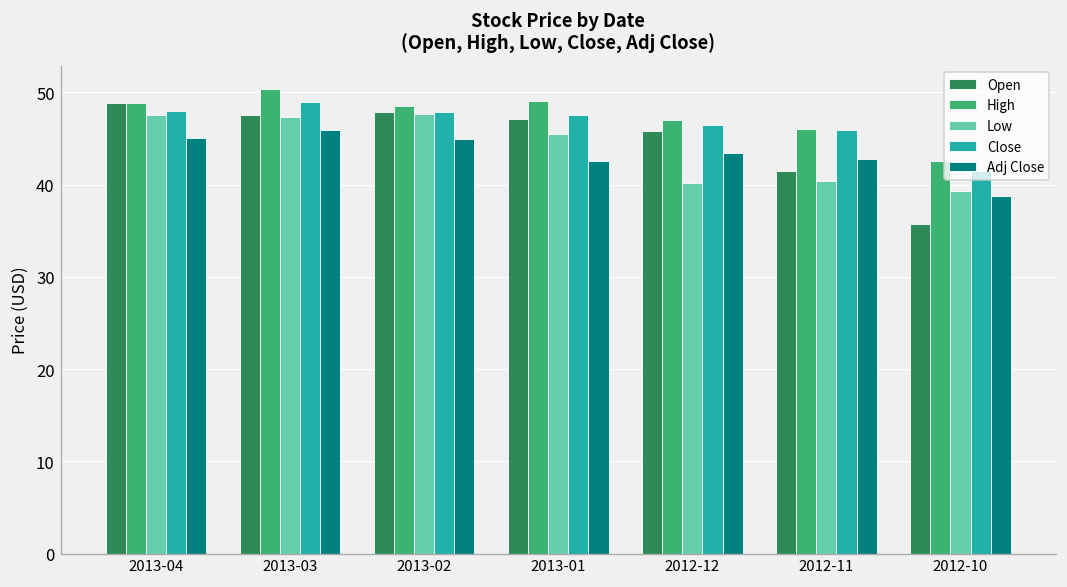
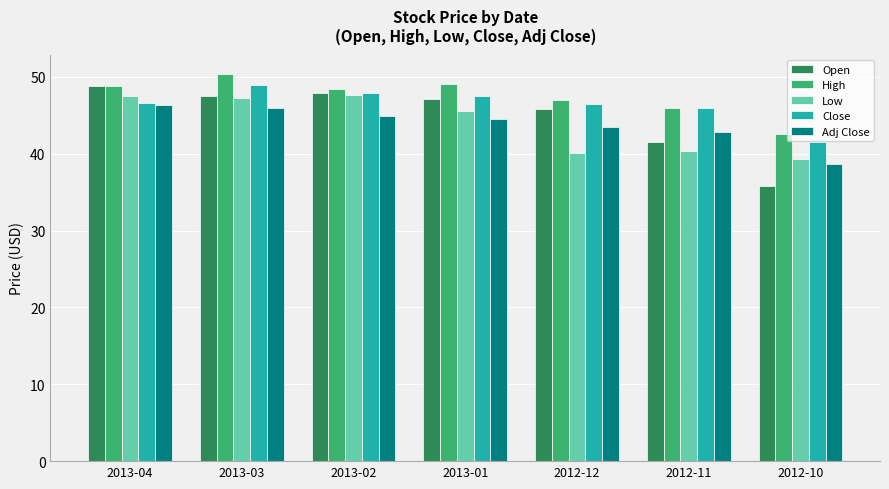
Close, 2013-04: 48 -> 47
Adj Close, 2013-04: 45 -> 46
Adj Close, 2013-01: 43 -> 45
